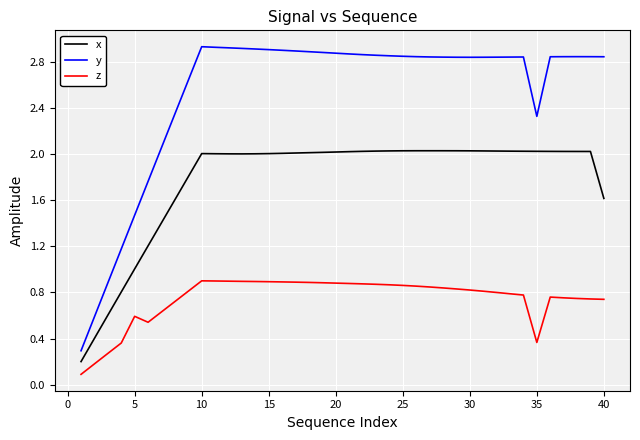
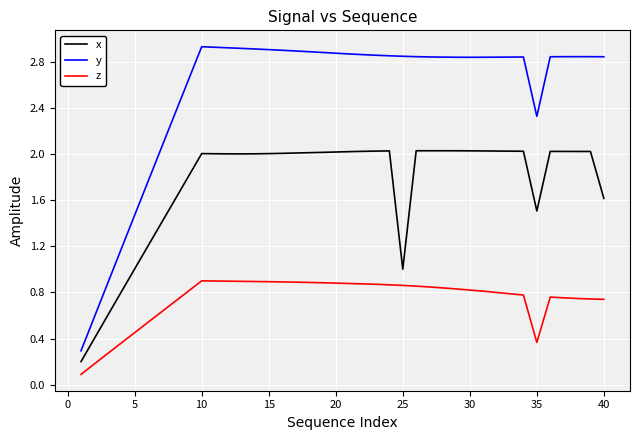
z, 5: 0.59 -> 0.45
x, 25: 2.03 -> 1.00
x, 35: 2.02 -> 1.51
